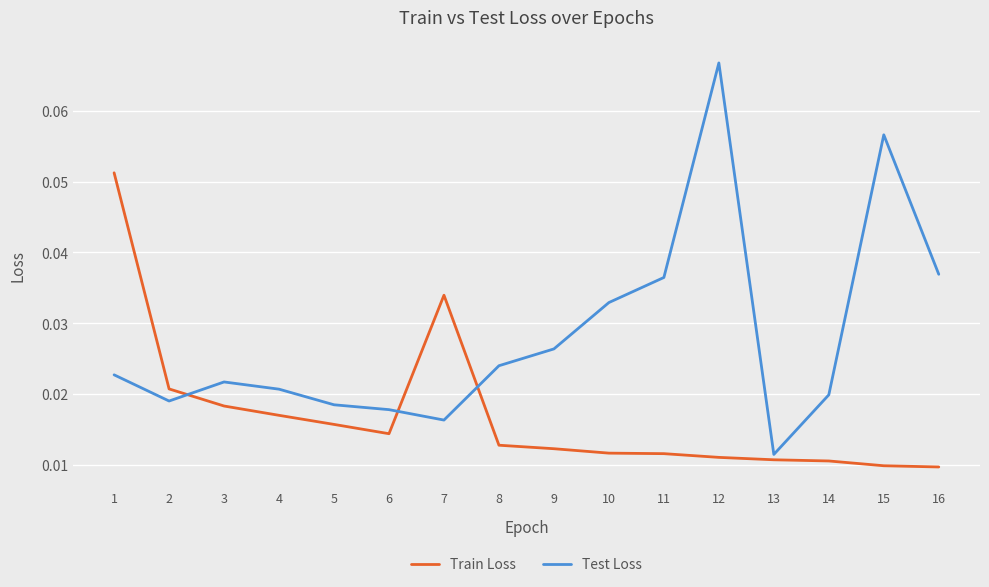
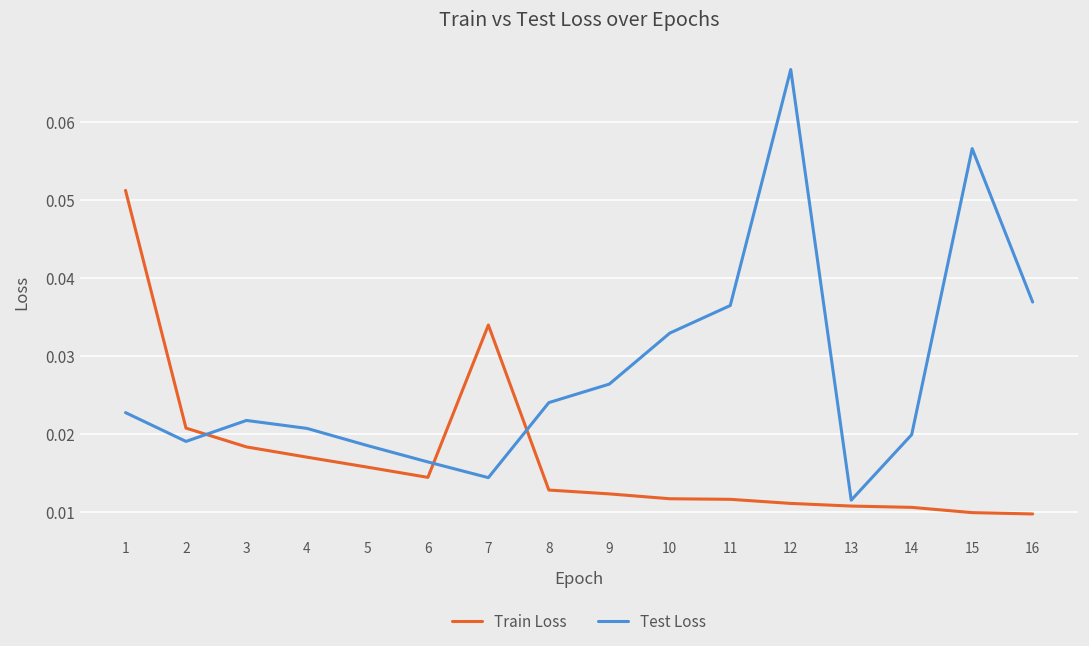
Test Loss, 6: 0.018 -> 0.016
Test Loss, 7: 0.016 -> 0.014
